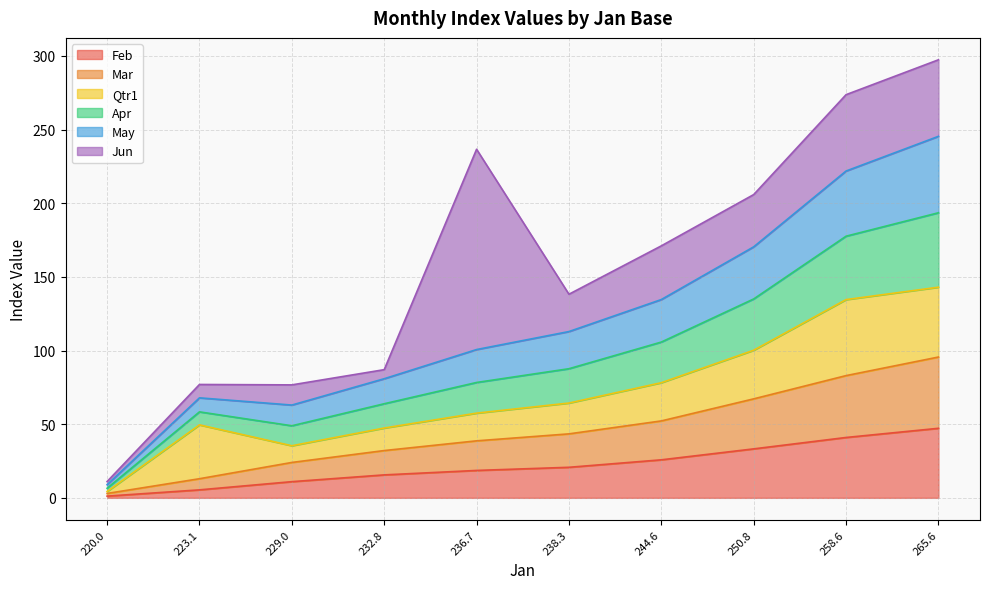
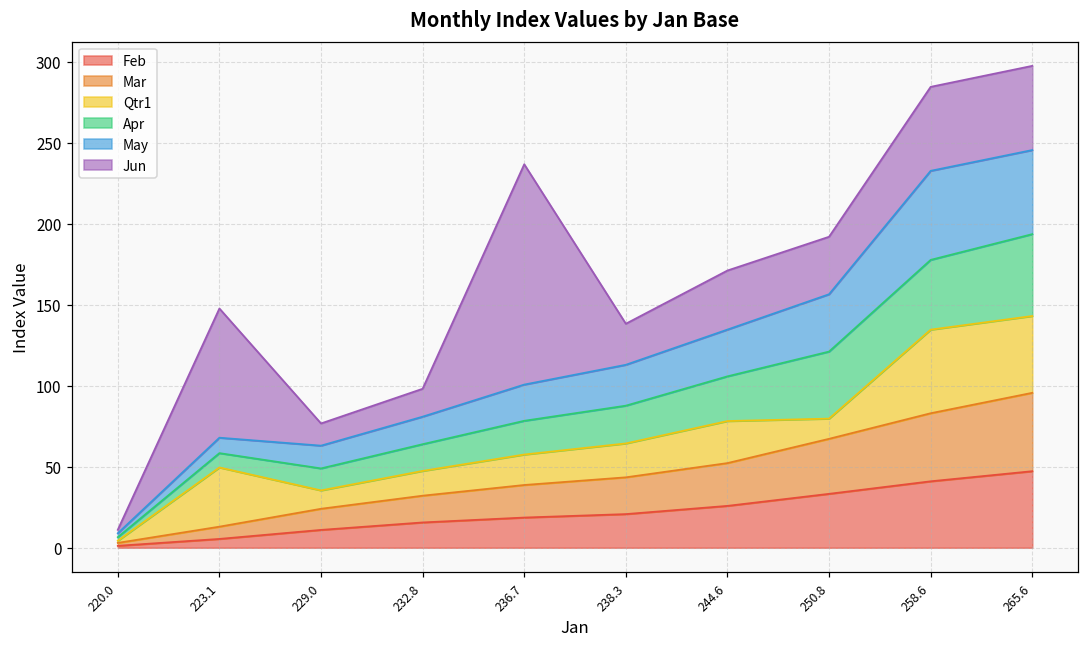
Jun, 223.1: 9 -> 80
Jun, 232.8: 6 -> 17
Qtr1, 250.8: 33 -> 12
Apr, 250.8: 35 -> 41
May, 258.6: 44 -> 55
